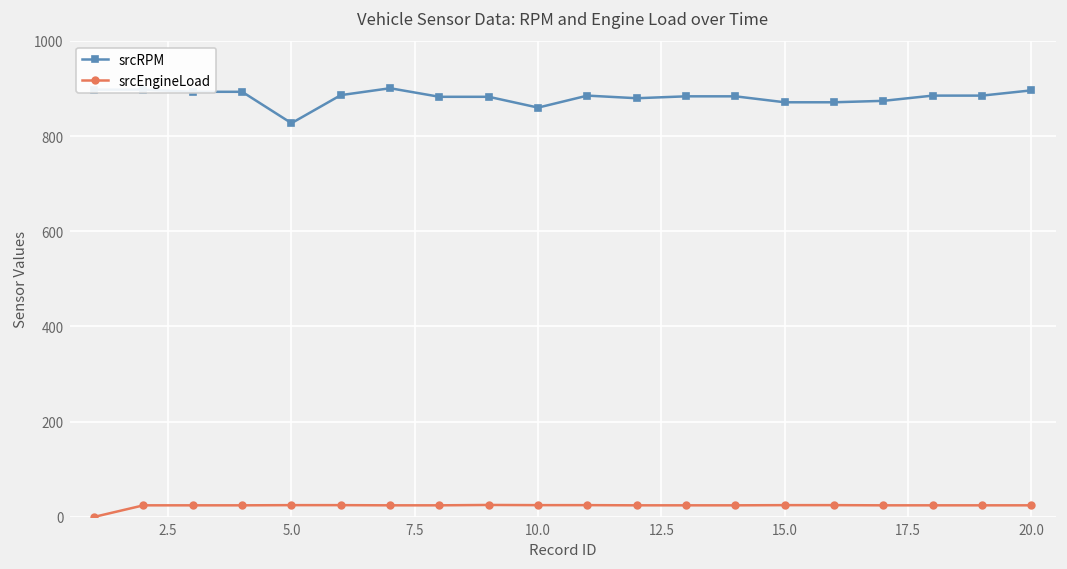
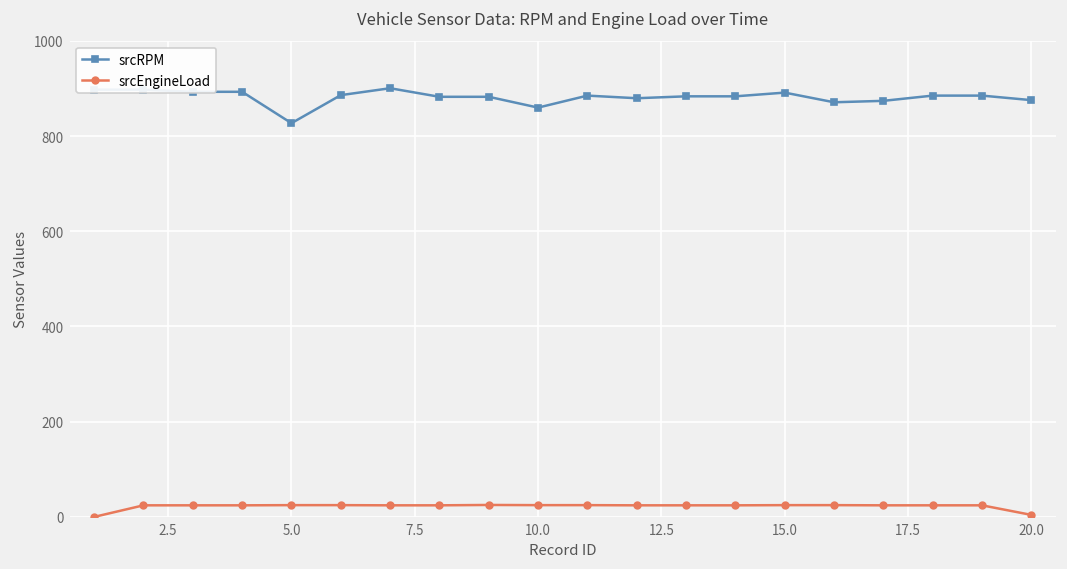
srcRPM, 15.0: 870 -> 890
srcRPM, 20.0: 900 -> 880
srcEngineLoad, 20.0: 20 -> 0
